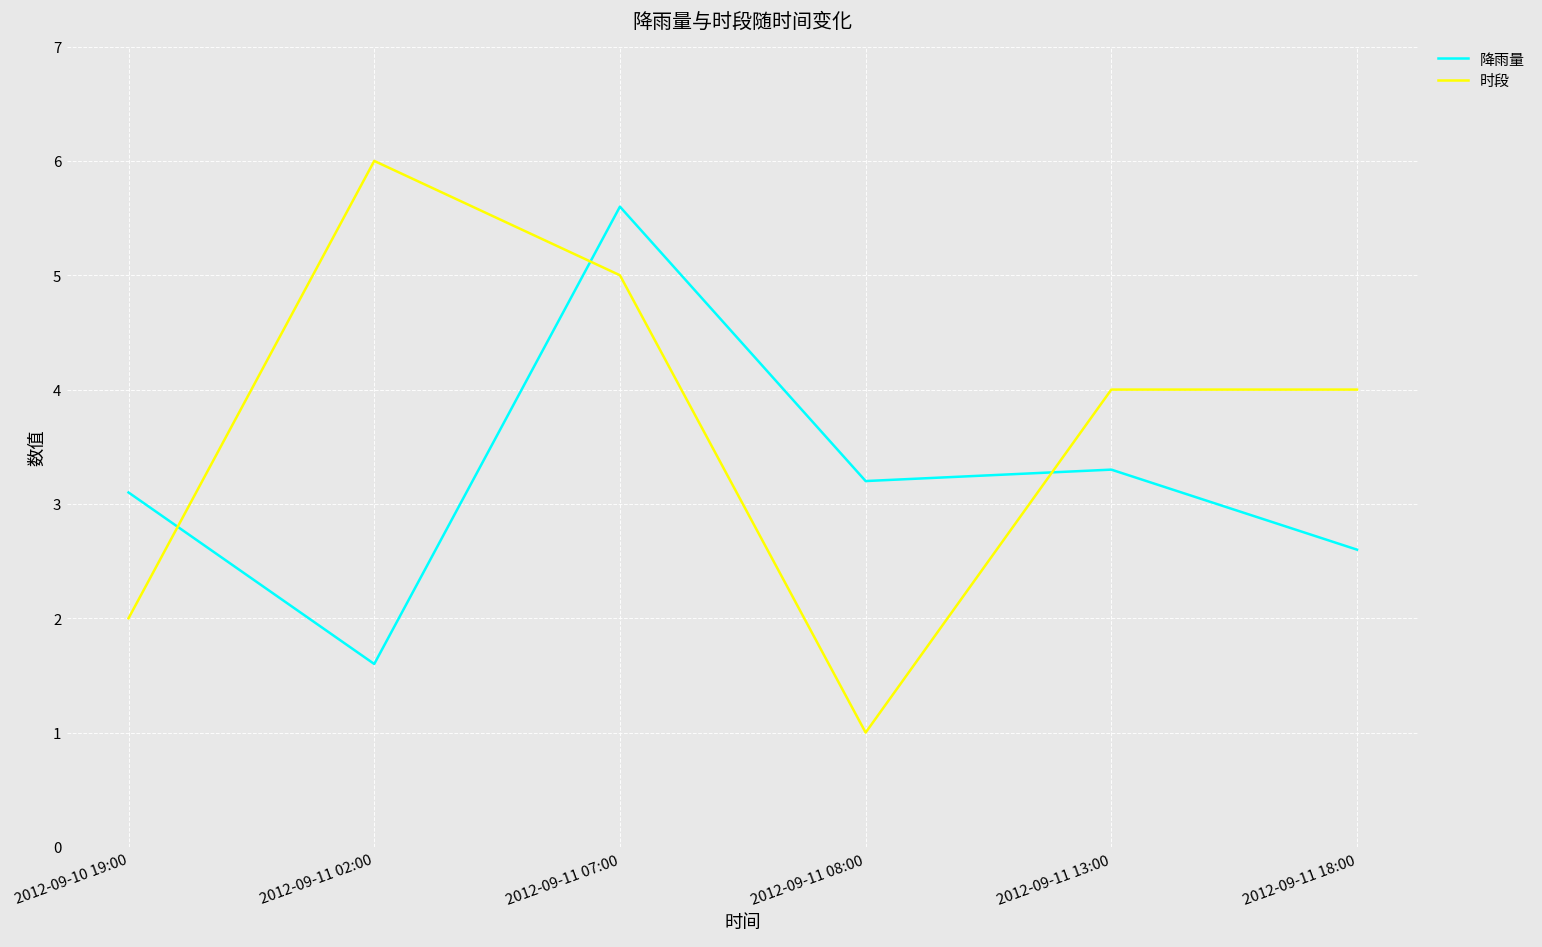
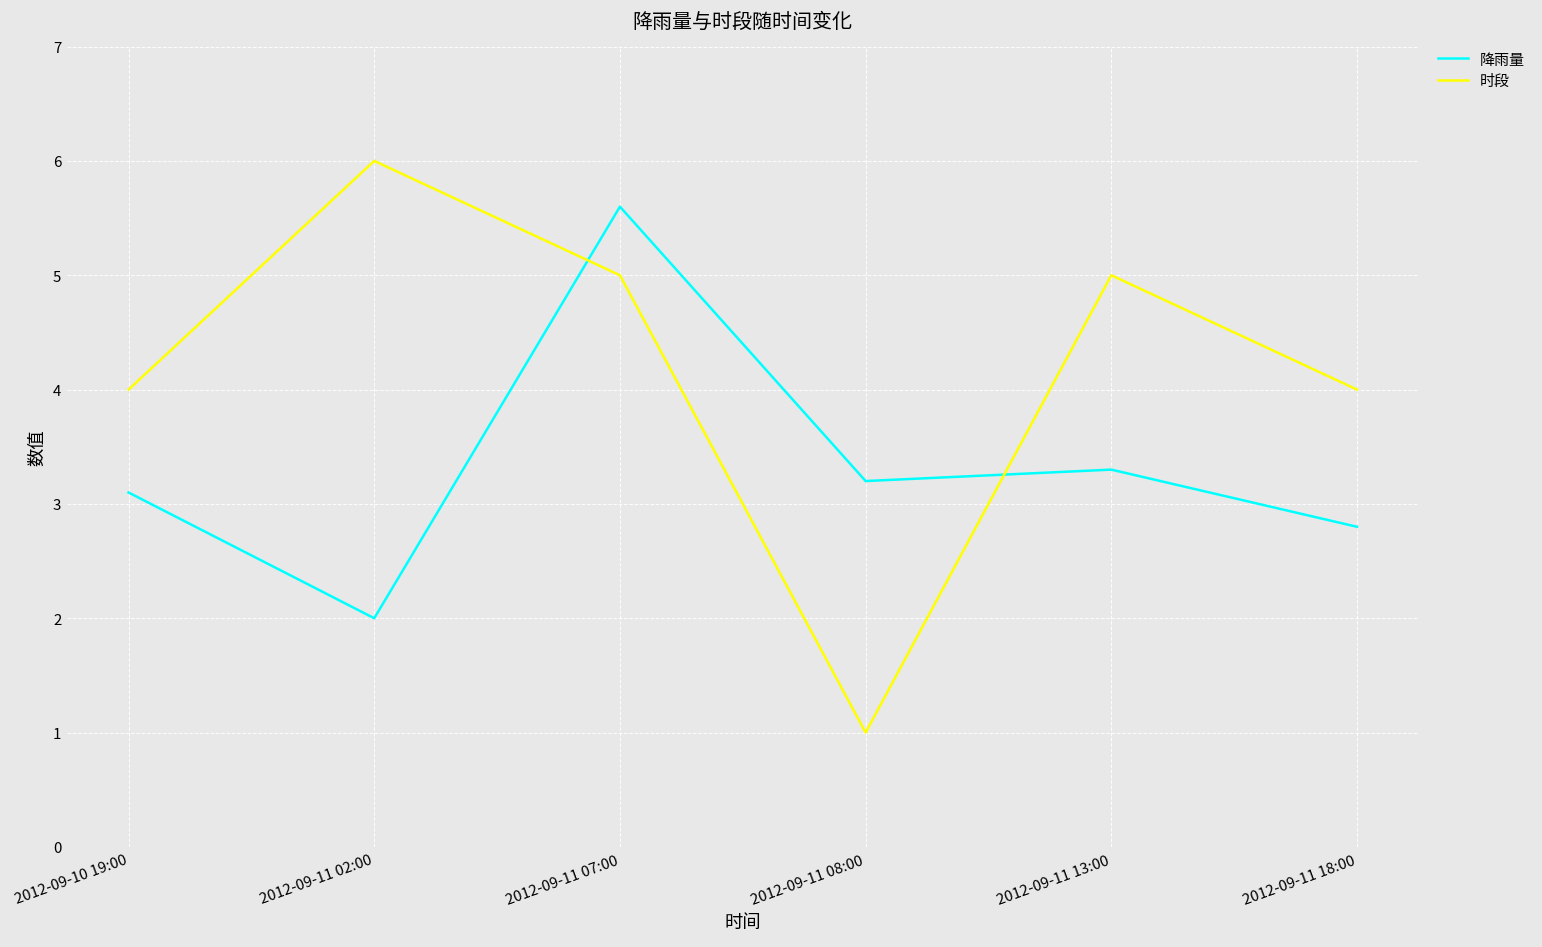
时段, 2012-09-10 19:00: 2 -> 4
降雨量, 2012-09-11 02:00: 1.6 -> 2.0
时段, 2012-09-11 13:00: 4 -> 5
降雨量, 2012-09-11 18:00: 2.6 -> 2.8
